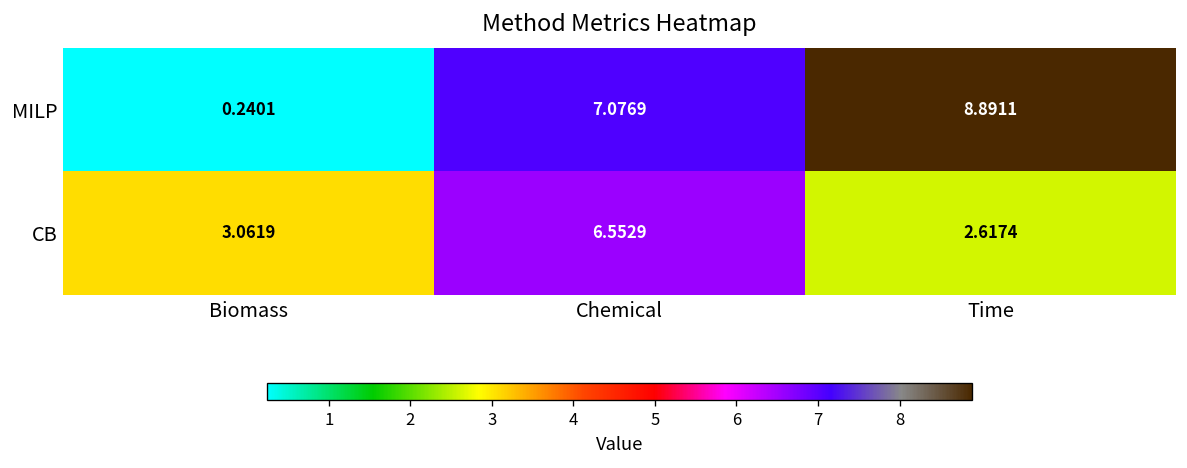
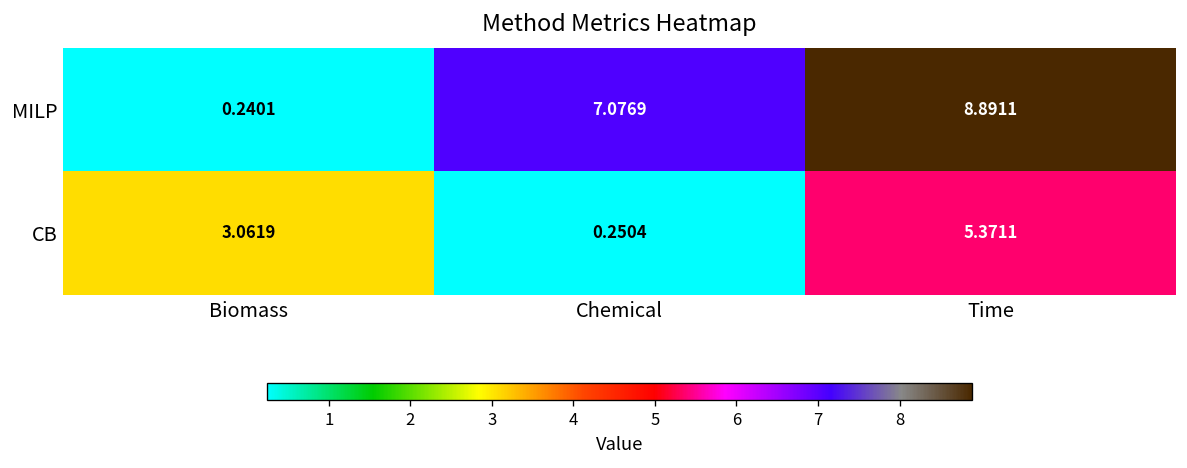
CB, Chemical: 6.5529 -> 0.2504
CB, Time: 2.6174 -> 5.3711
